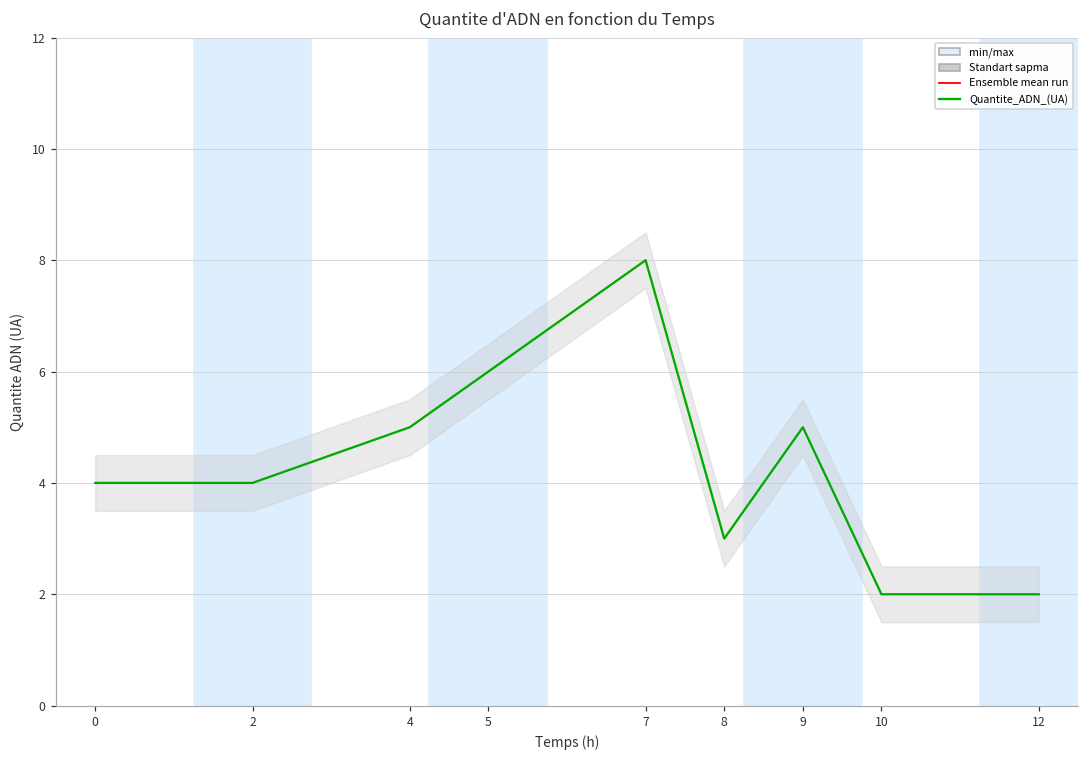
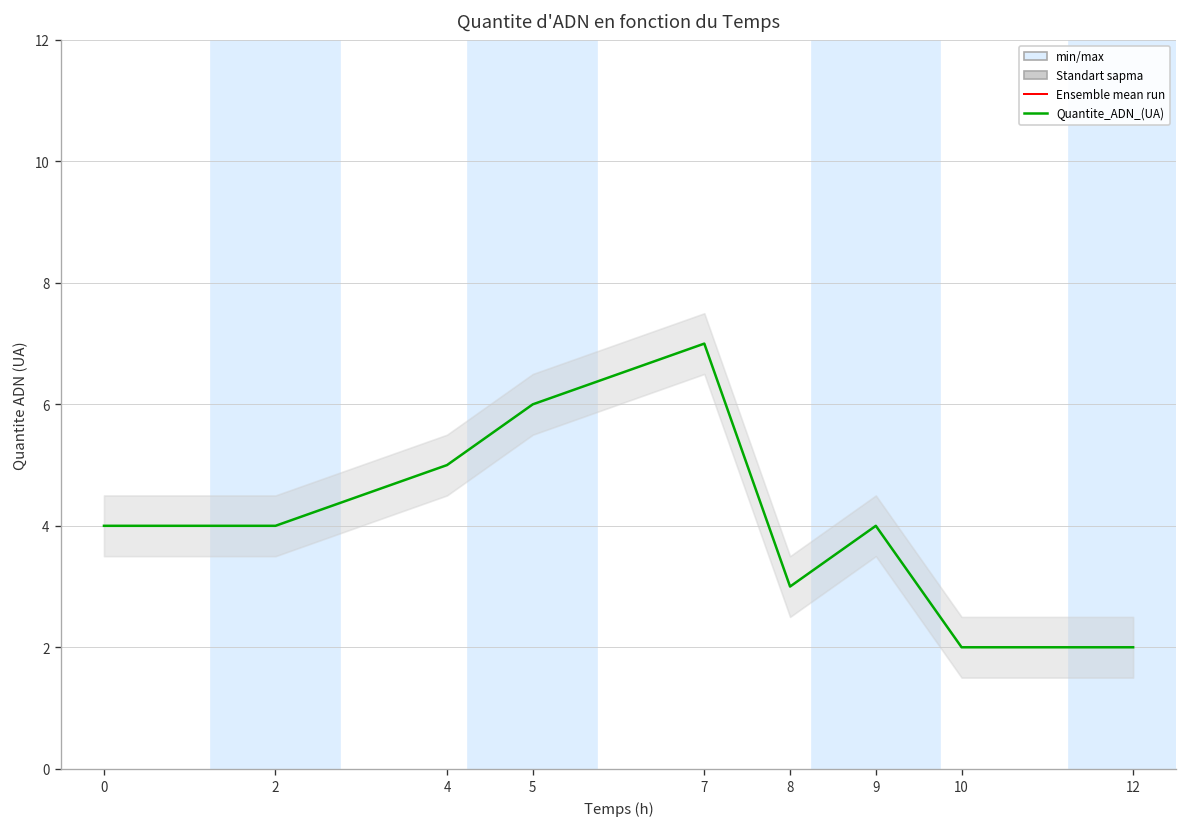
Quantite_ADN_(UA), 7: 8 -> 7
Quantite_ADN_(UA), 9: 5 -> 4
